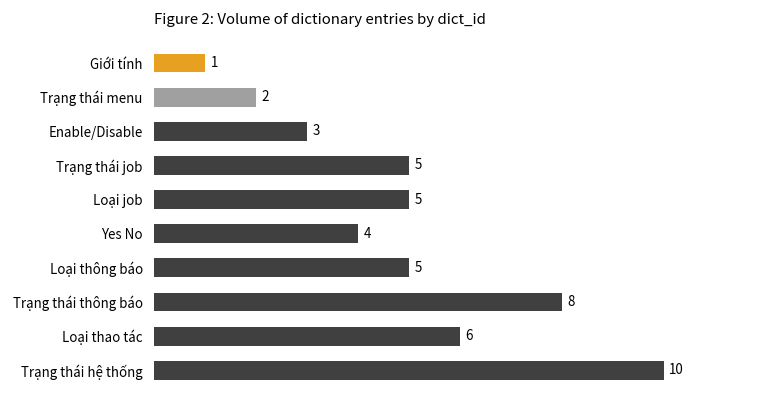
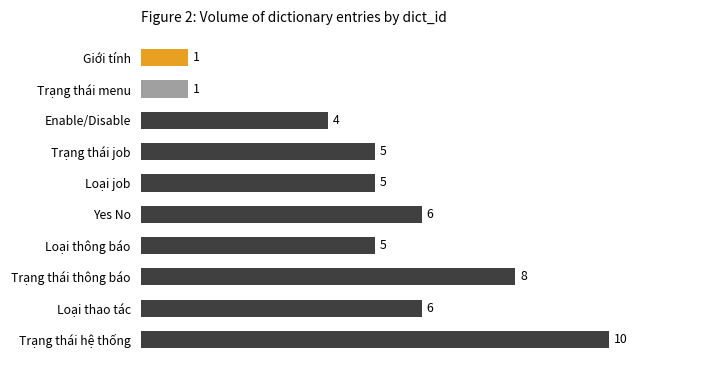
Trạng thái menu: 2 -> 1
Enable/Disable: 3 -> 4
Yes No: 4 -> 6
